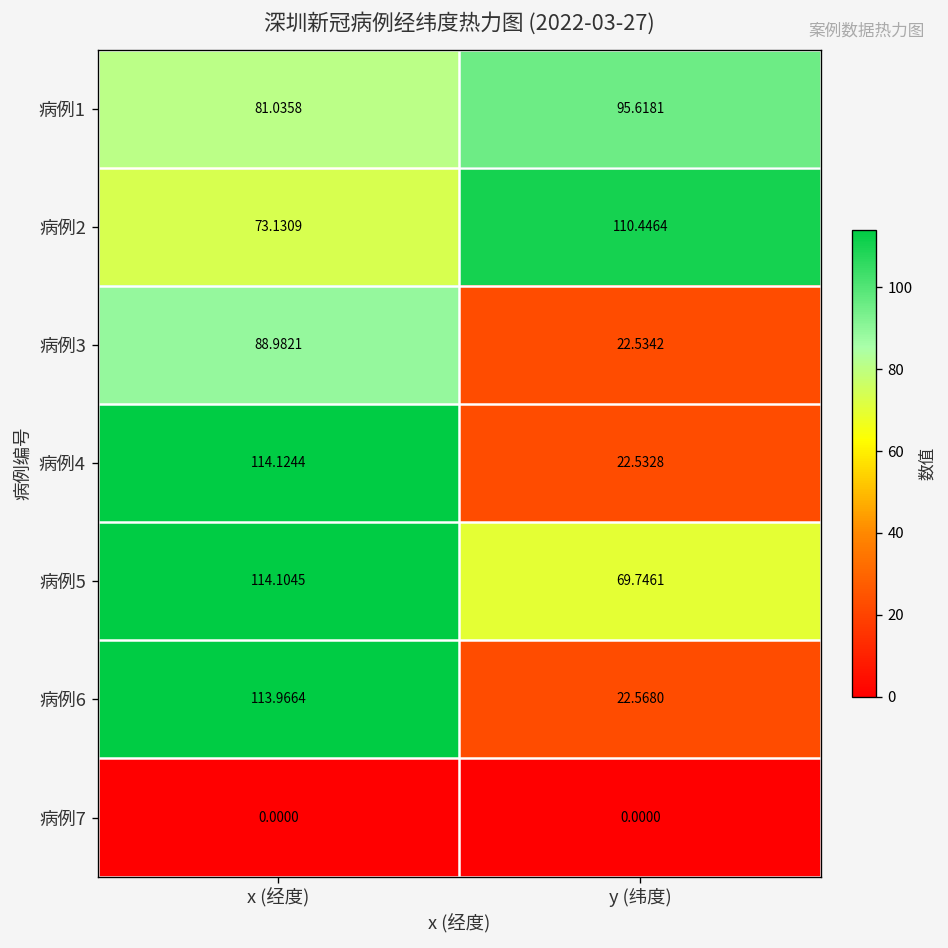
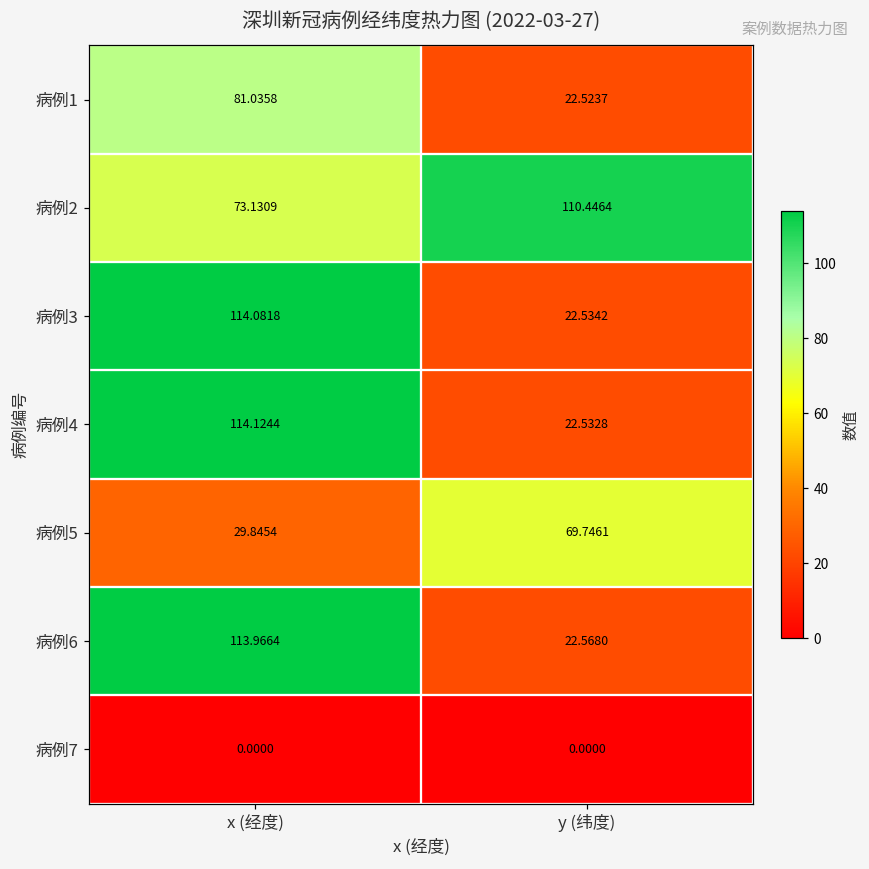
病例1, y (纬度): 95.6181 -> 22.5237
病例3, x (经度): 88.9821 -> 114.0818
病例5, x (经度): 114.1045 -> 29.8454
